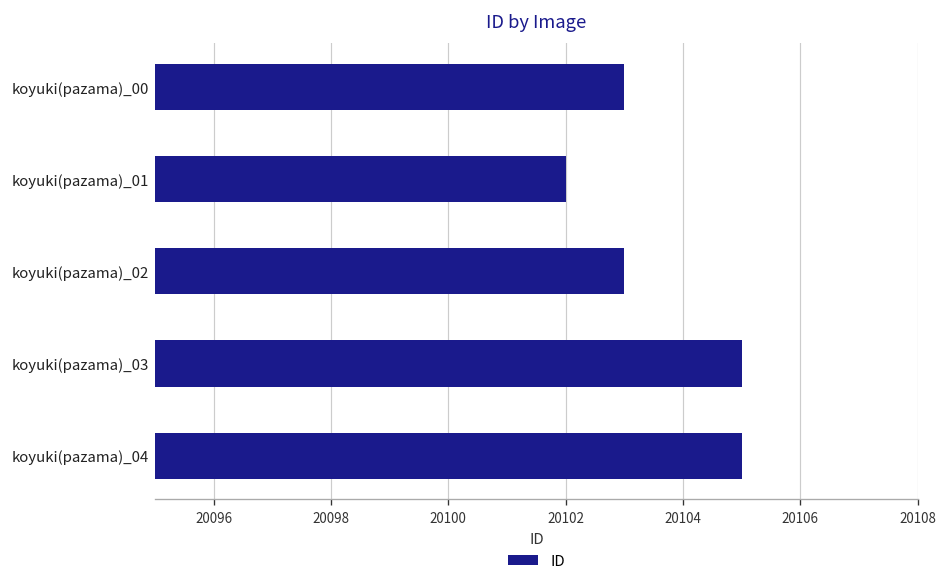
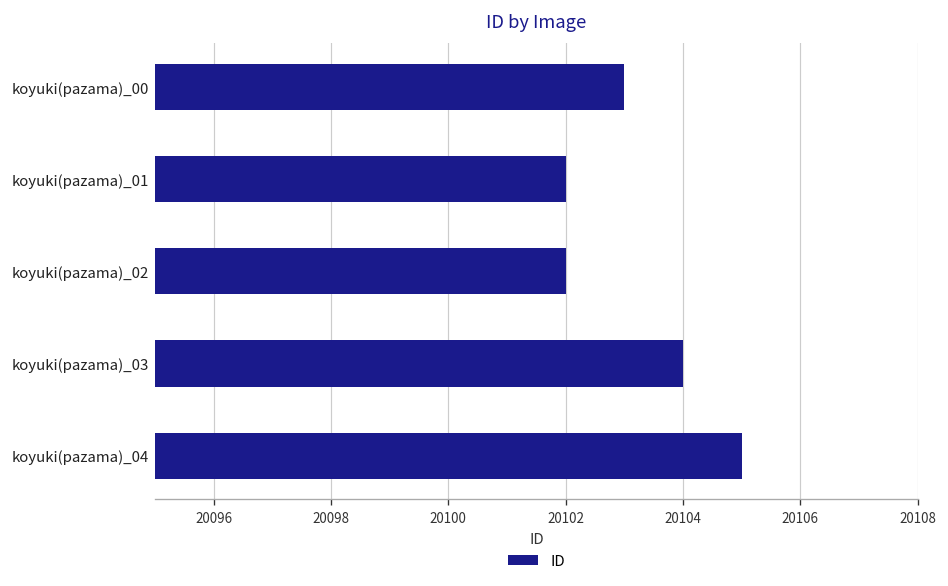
koyuki(pazama)_02: 20103 -> 20102
koyuki(pazama)_03: 20105 -> 20104
